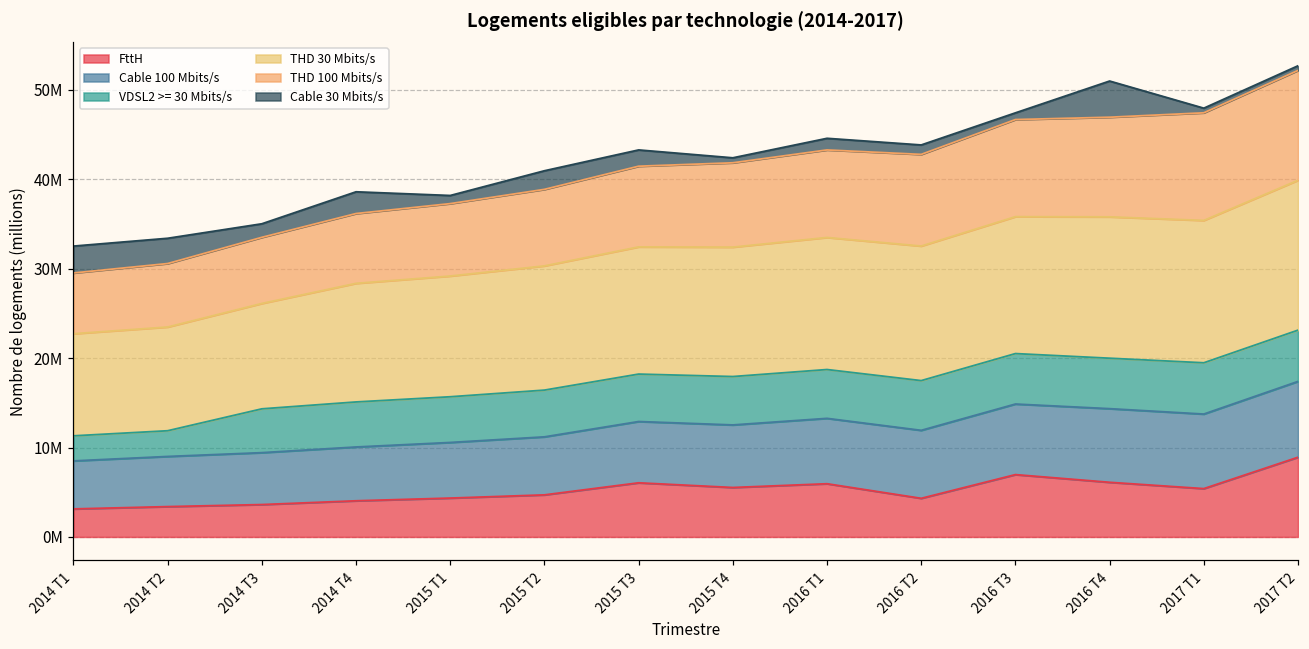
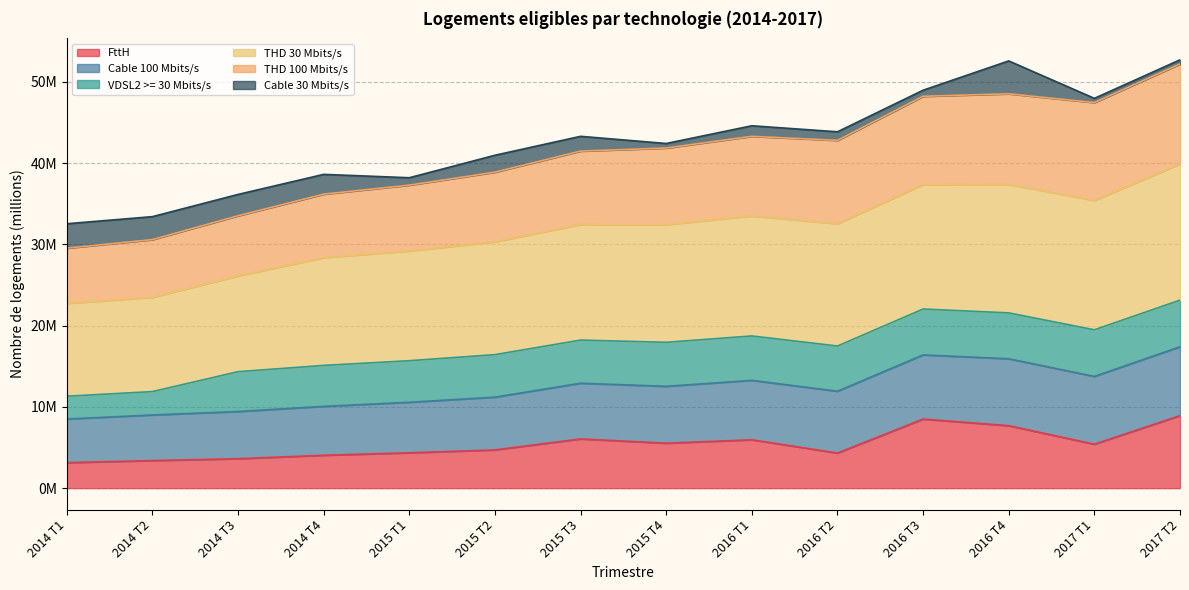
Cable 30 Mbits/s, 2014 T3: 2000000 -> 3000000
FttH, 2016 T3: 7000000 -> 8000000
FttH, 2016 T4: 6000000 -> 8000000
